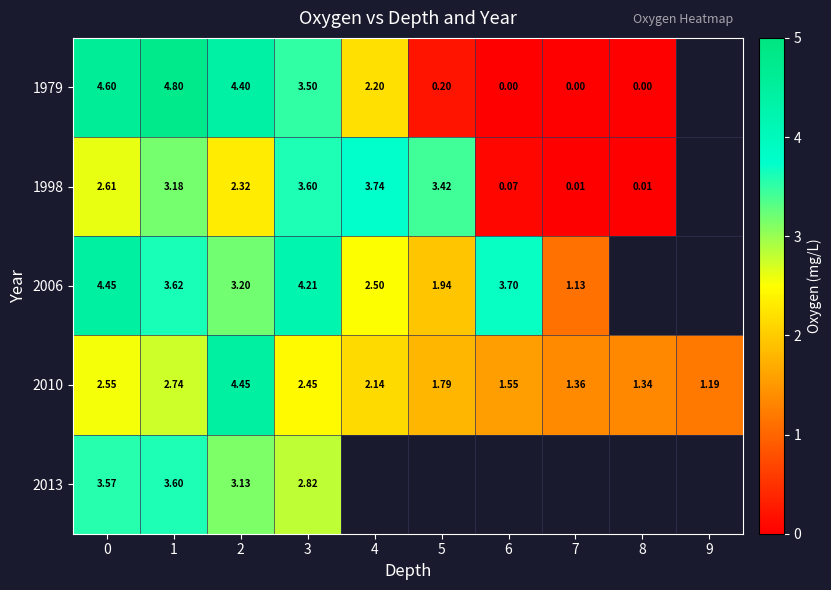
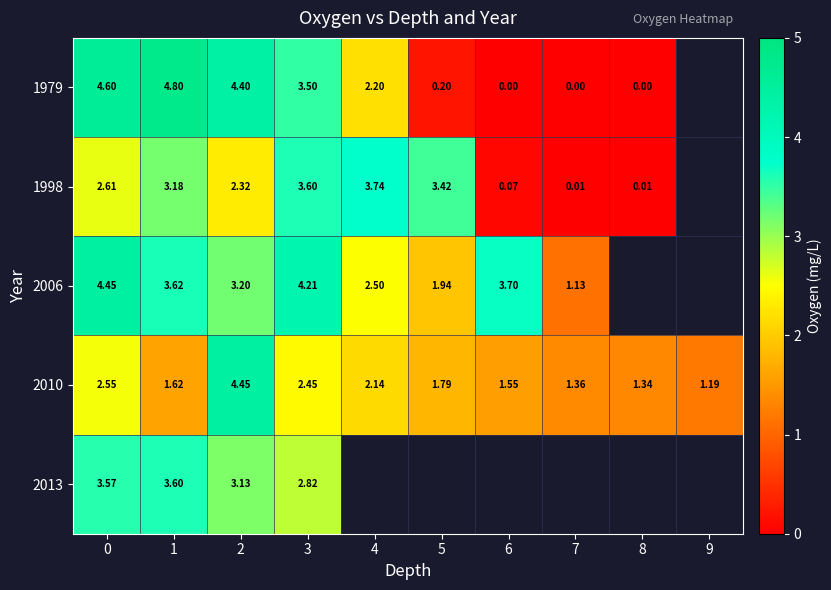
2010, 1: 2.74 -> 1.62
